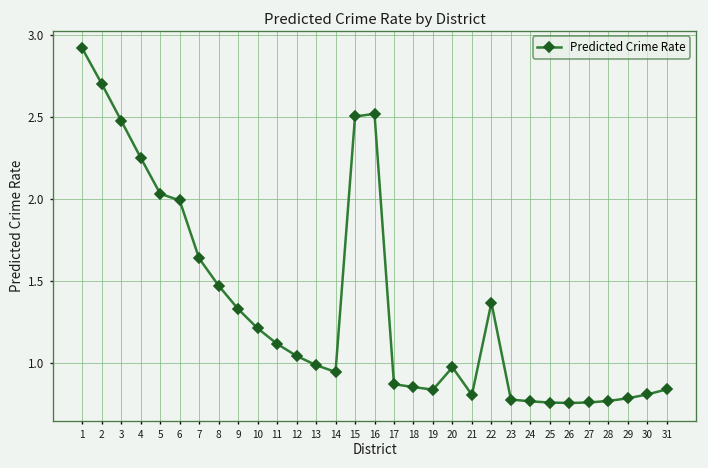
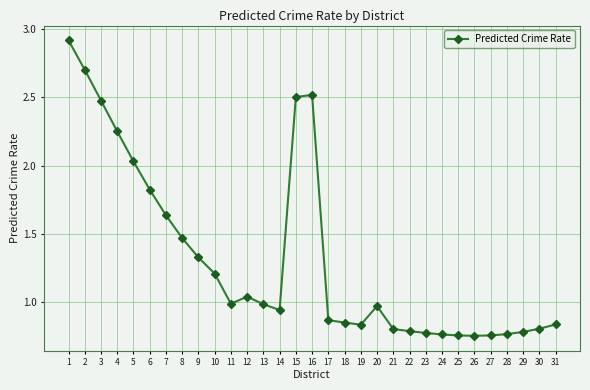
6: 1.99 -> 1.82
11: 1.11 -> 0.99
22: 1.37 -> 0.79
